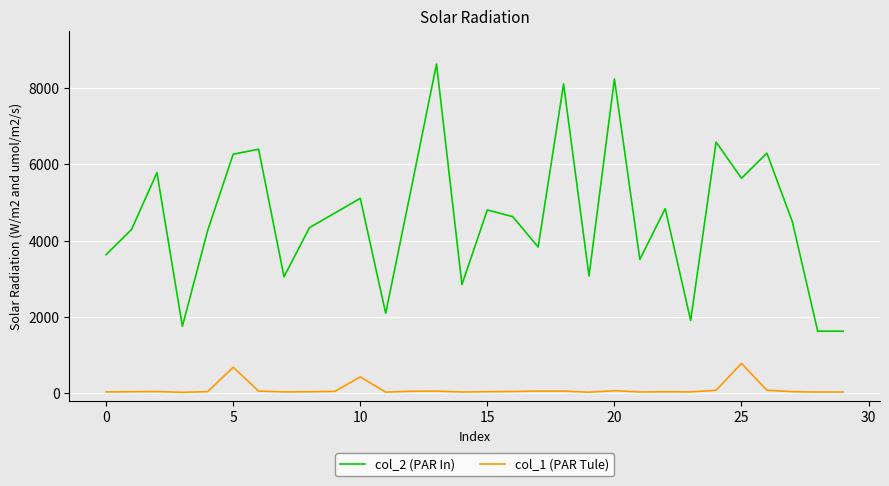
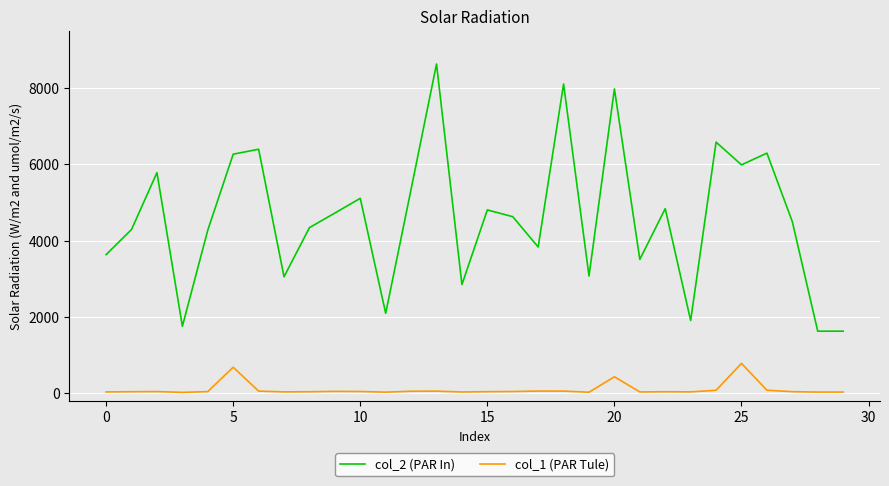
col_1 (PAR Tule), 10: 400 -> 0
col_2 (PAR In), 20: 8200 -> 8000
col_1 (PAR Tule), 20: 100 -> 400
col_2 (PAR In), 25: 5600 -> 6000
